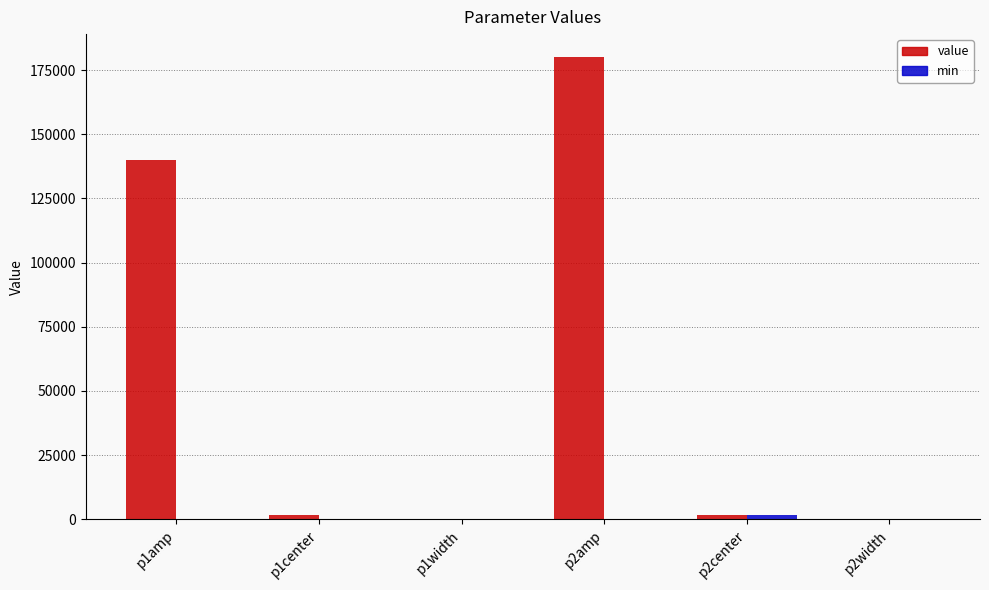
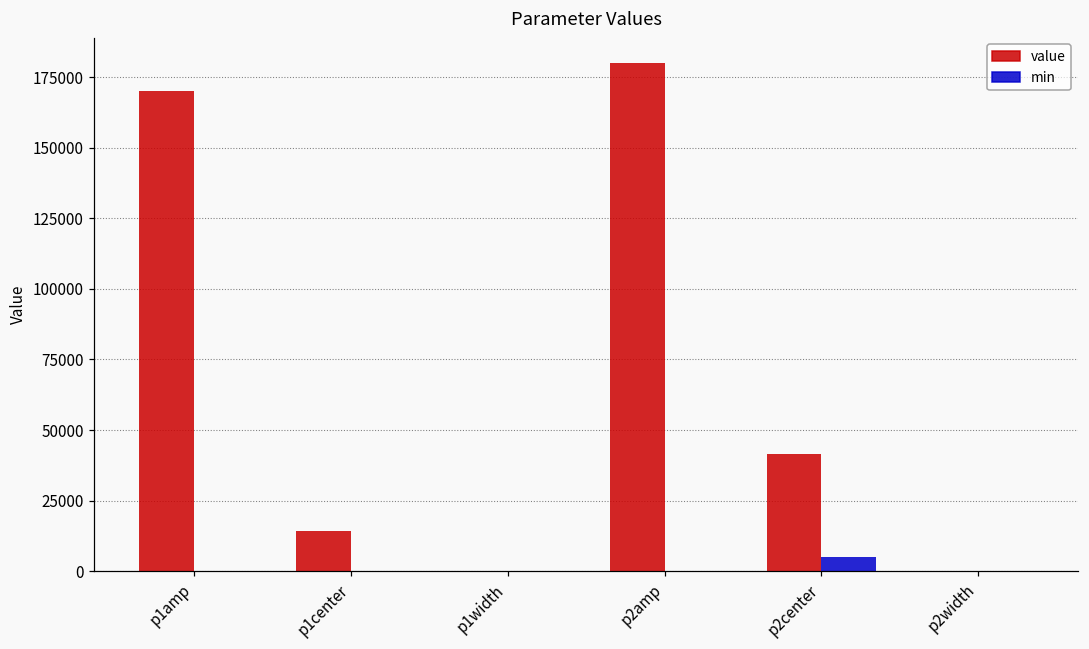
value, p1amp: 140000 -> 170000
value, p1center: 2000 -> 14000
value, p2center: 2000 -> 41000
min, p2center: 2000 -> 5000
